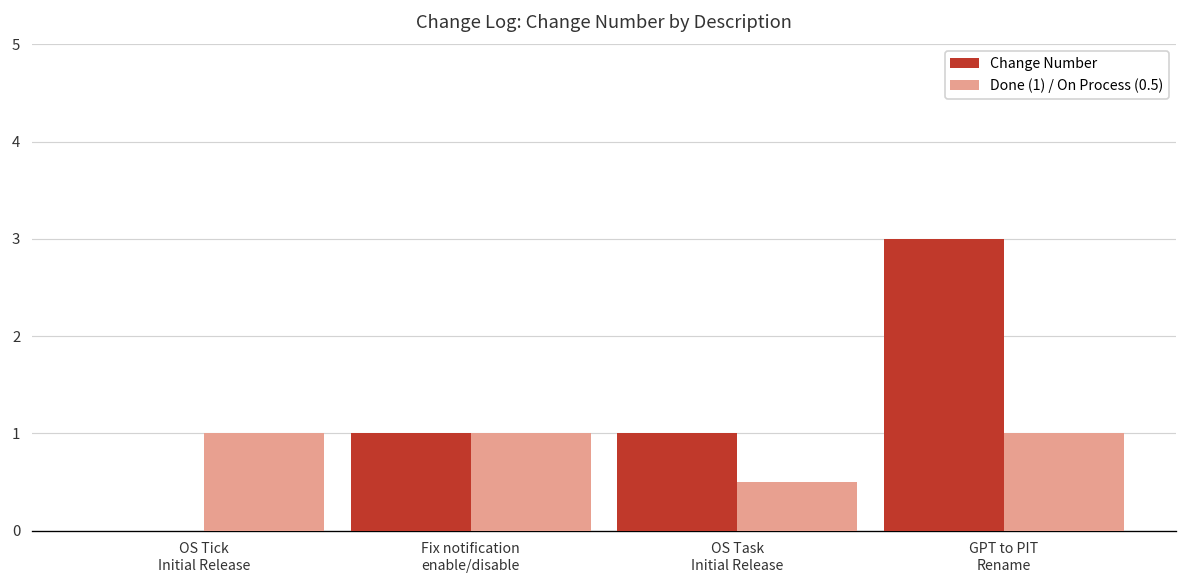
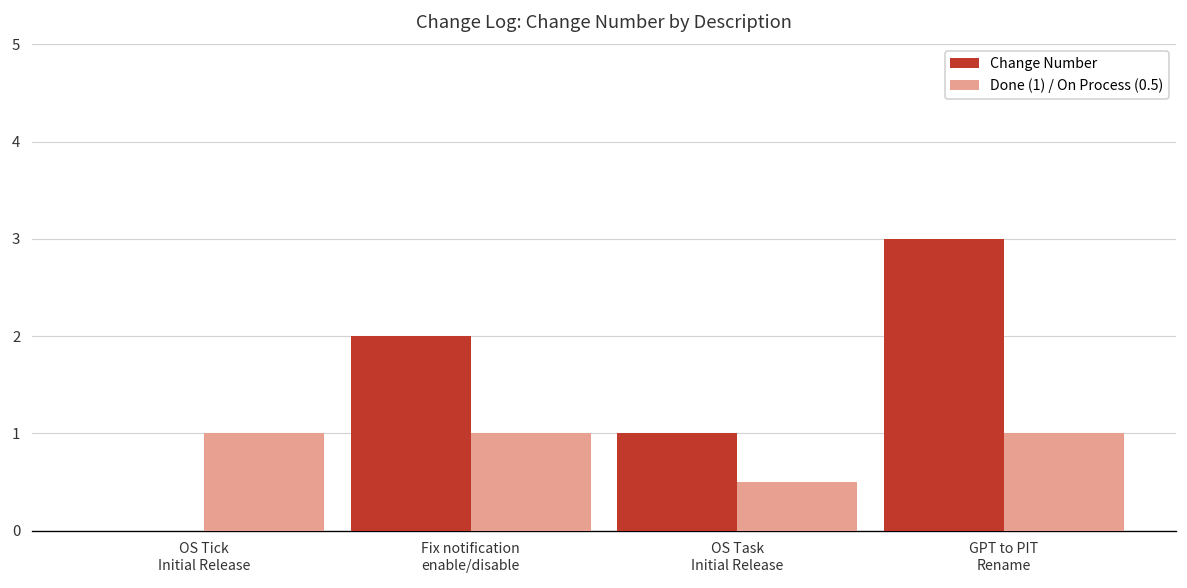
Change Number, Fix notification enable/disable: 1 -> 2
